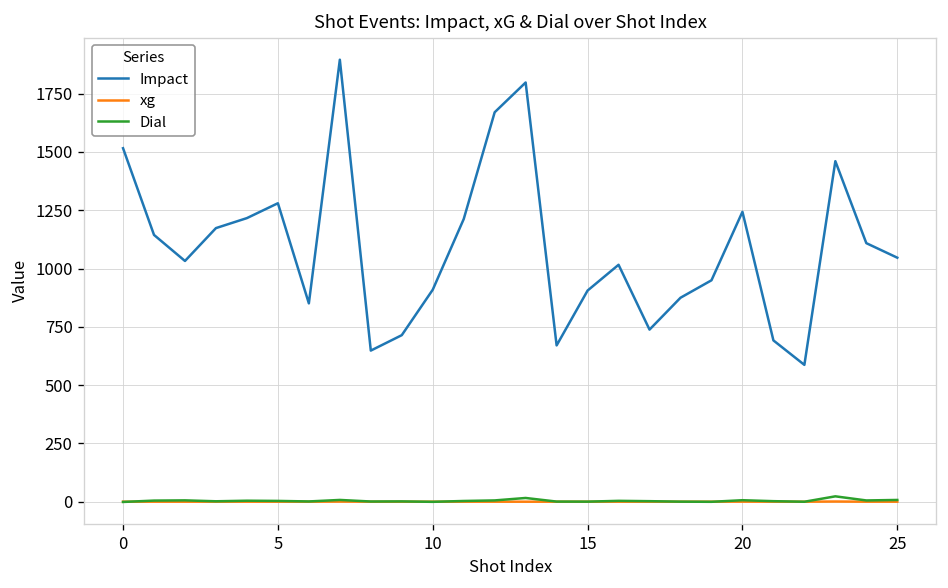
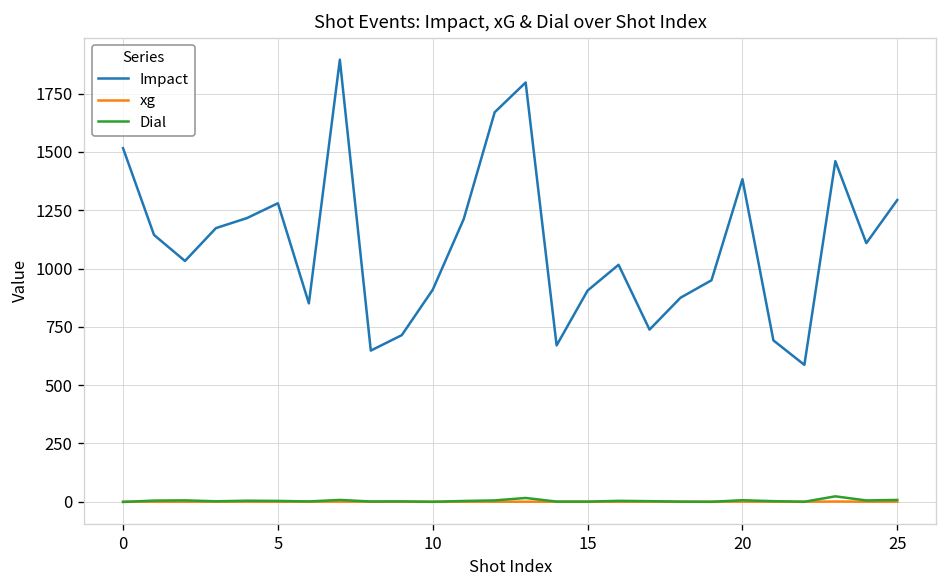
Impact, 20: 1240 -> 1380
Impact, 25: 1050 -> 1290
